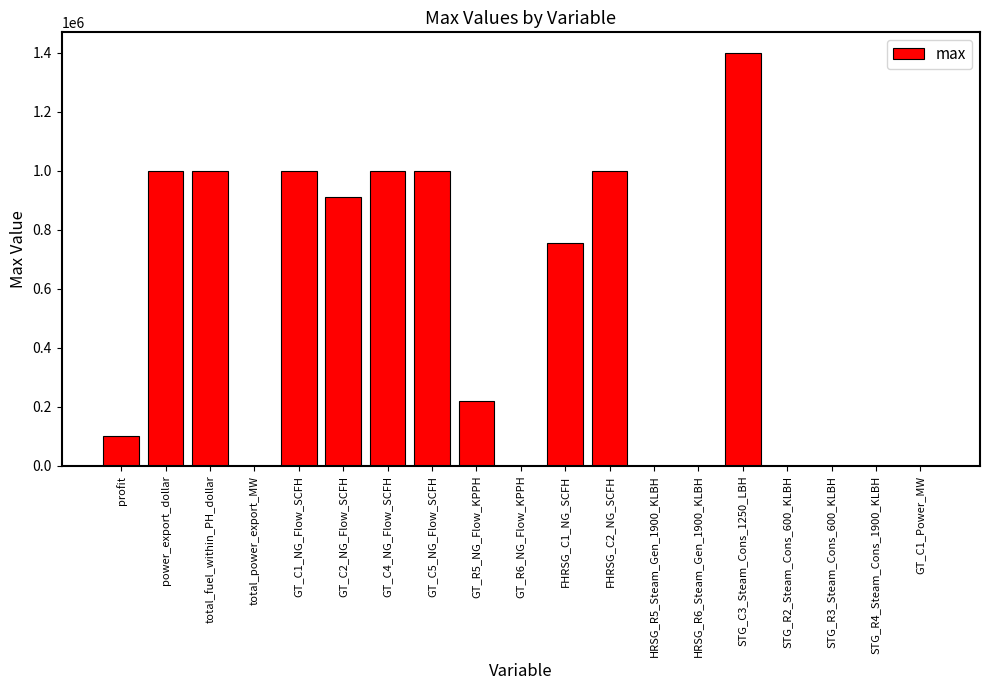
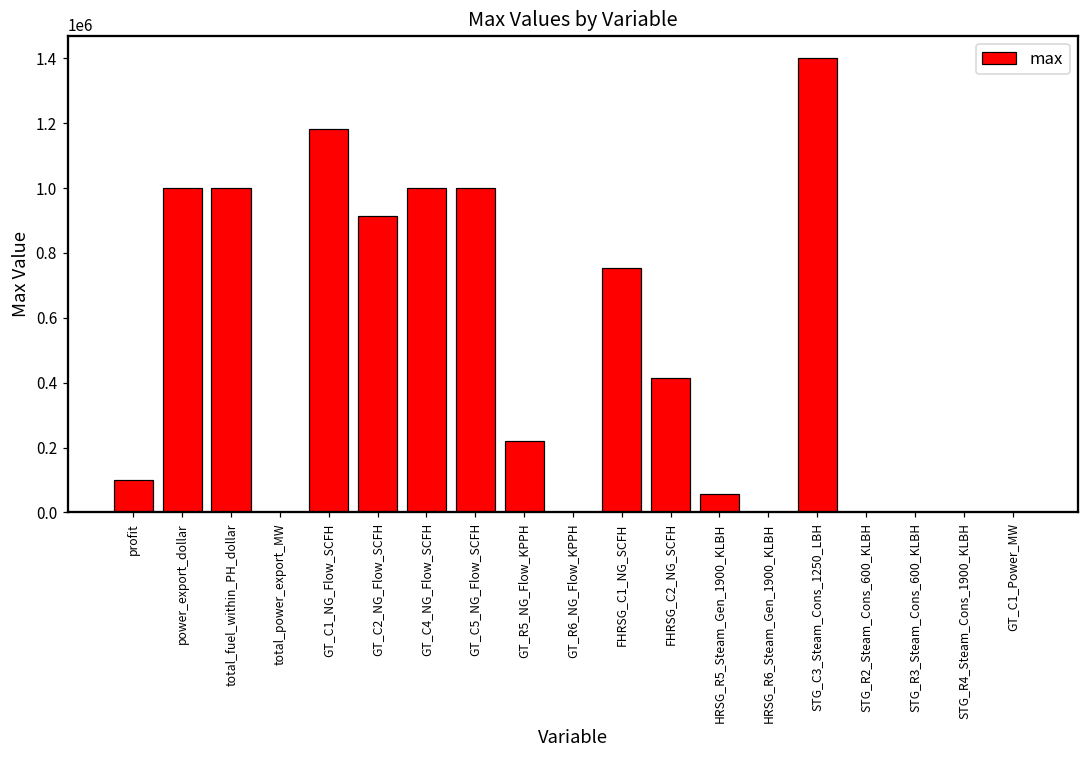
GT_C1_NG_Flow_SCFH: 1000000 -> 1180000
FHRSG_C2_NG_SCFH: 1000000 -> 410000
HRSG_R5_Steam_Gen_1900_KLBH: 0 -> 60000
